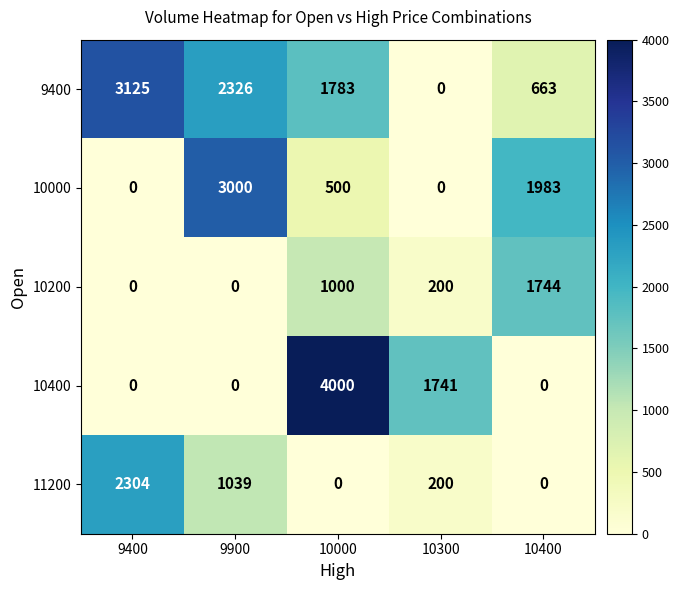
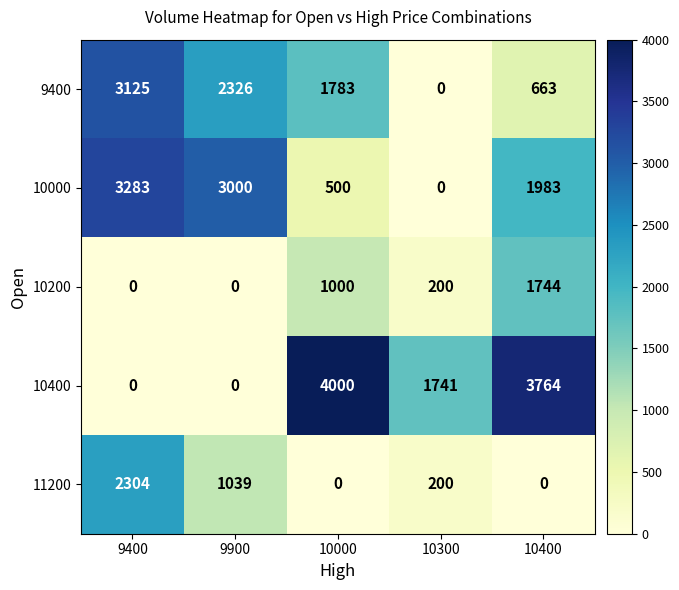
10000, 9400: 0 -> 3283
10400, 10400: 0 -> 3764
